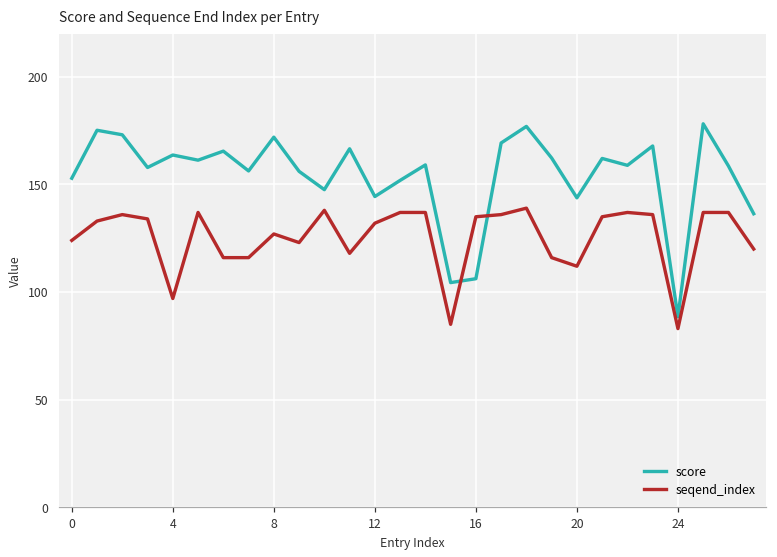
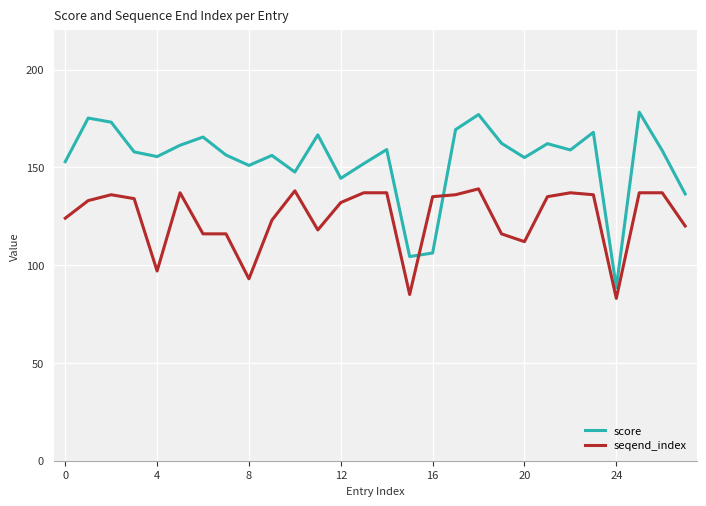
score, 4: 164 -> 156
score, 8: 172 -> 151
seqend_index, 8: 127 -> 93
score, 20: 144 -> 155
